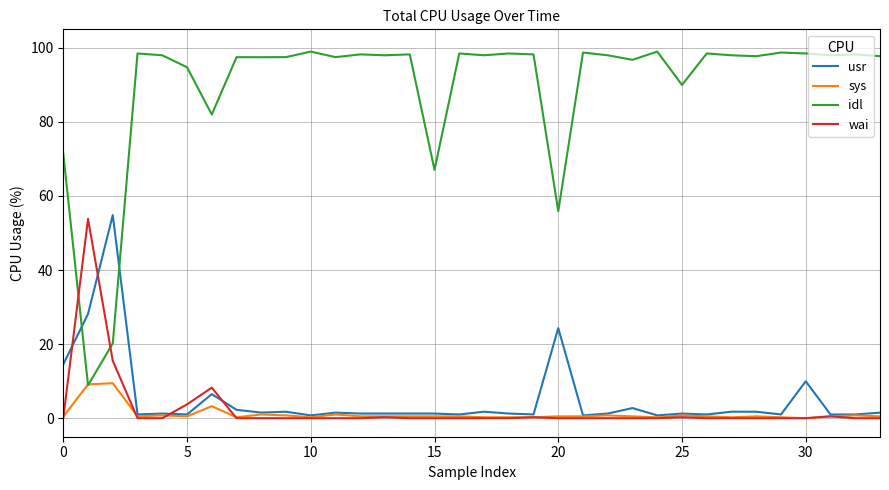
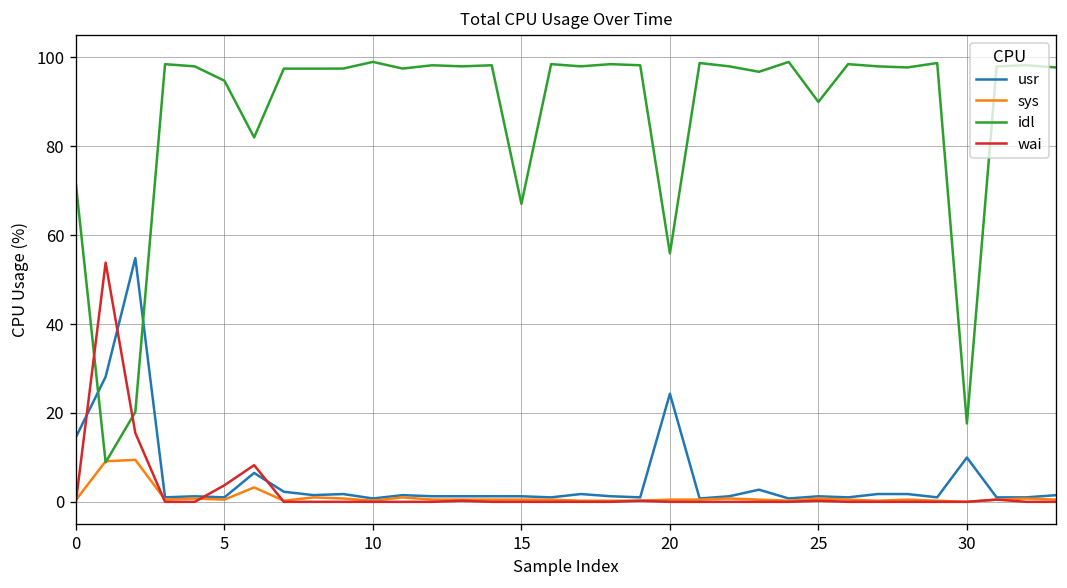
idl, 30: 98 -> 18
